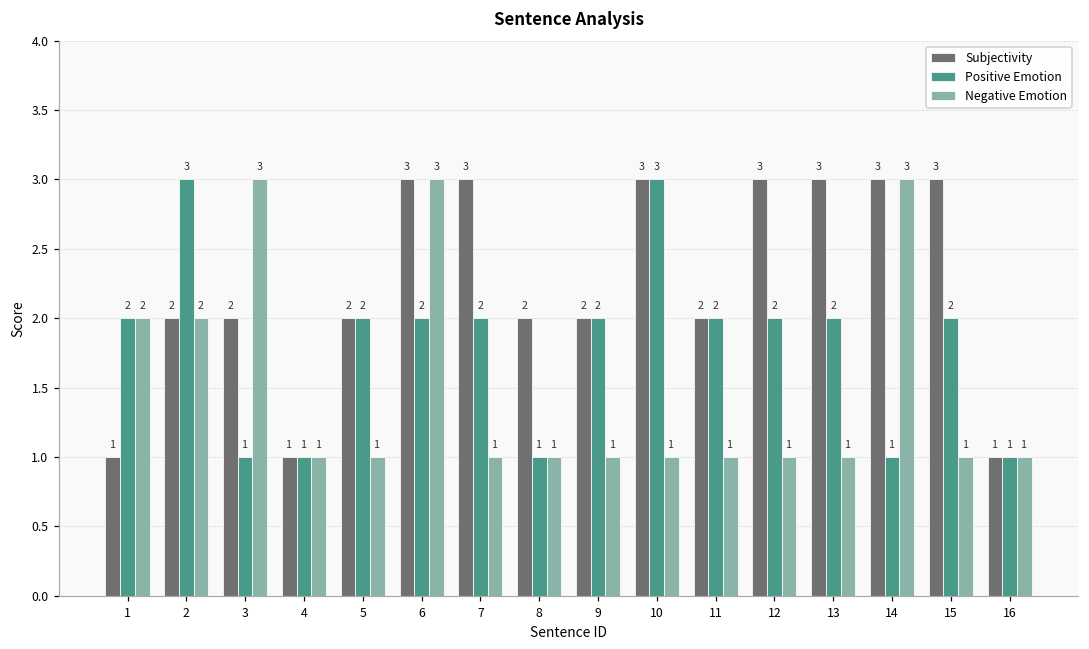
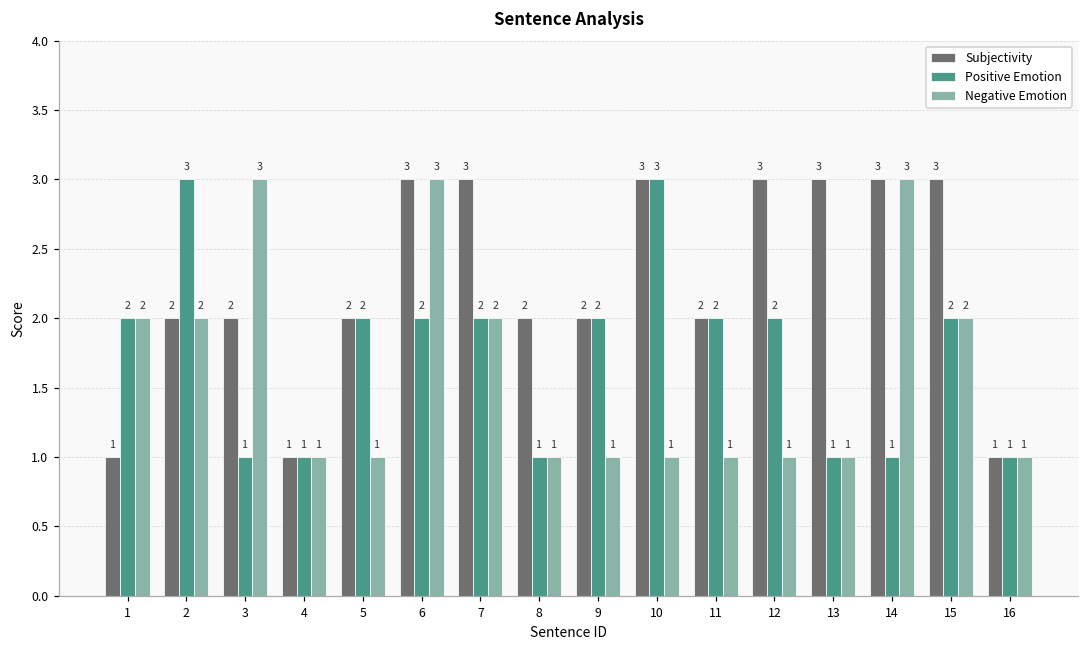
Negative Emotion, 7: 1 -> 2
Positive Emotion, 13: 2 -> 1
Negative Emotion, 15: 1 -> 2
